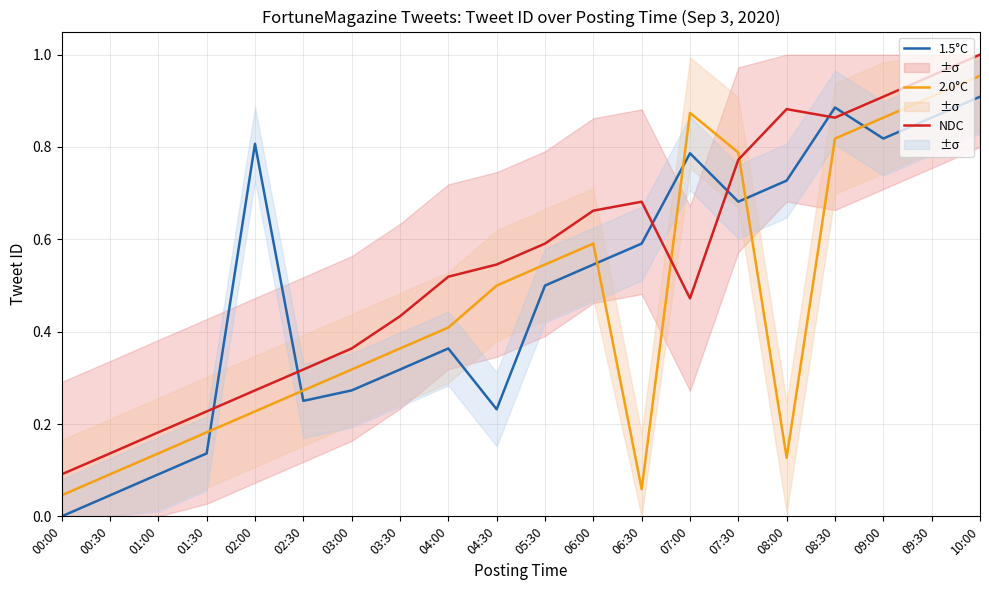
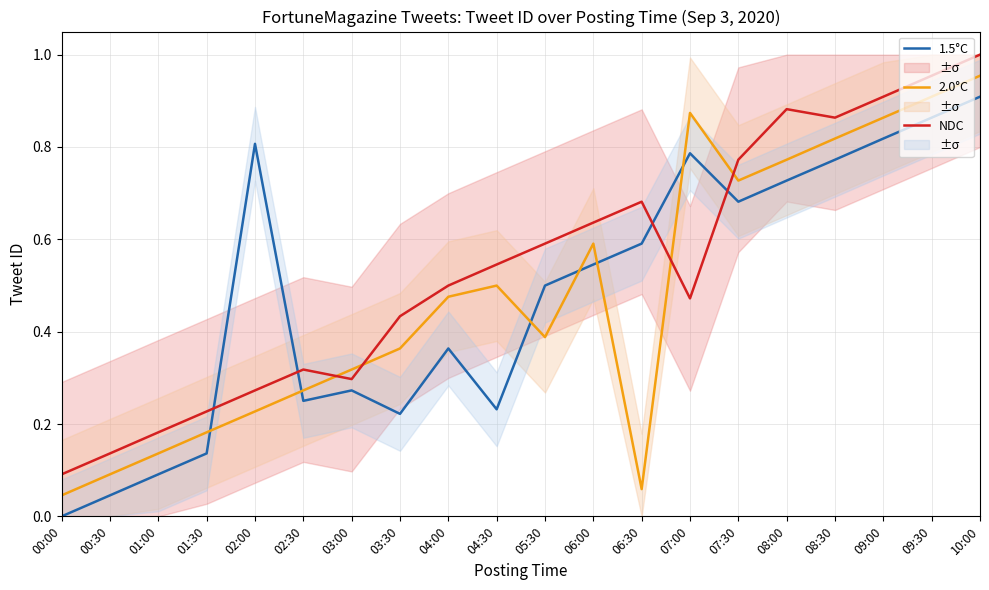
NDC, 03:00: 0.36 -> 0.30
1.5°C, 03:30: 0.32 -> 0.22
2.0°C, 04:00: 0.41 -> 0.48
NDC, 04:00: 0.52 -> 0.50
2.0°C, 05:30: 0.55 -> 0.39
NDC, 06:00: 0.66 -> 0.64
2.0°C, 07:30: 0.79 -> 0.73
2.0°C, 08:00: 0.13 -> 0.77
1.5°C, 08:30: 0.89 -> 0.77
